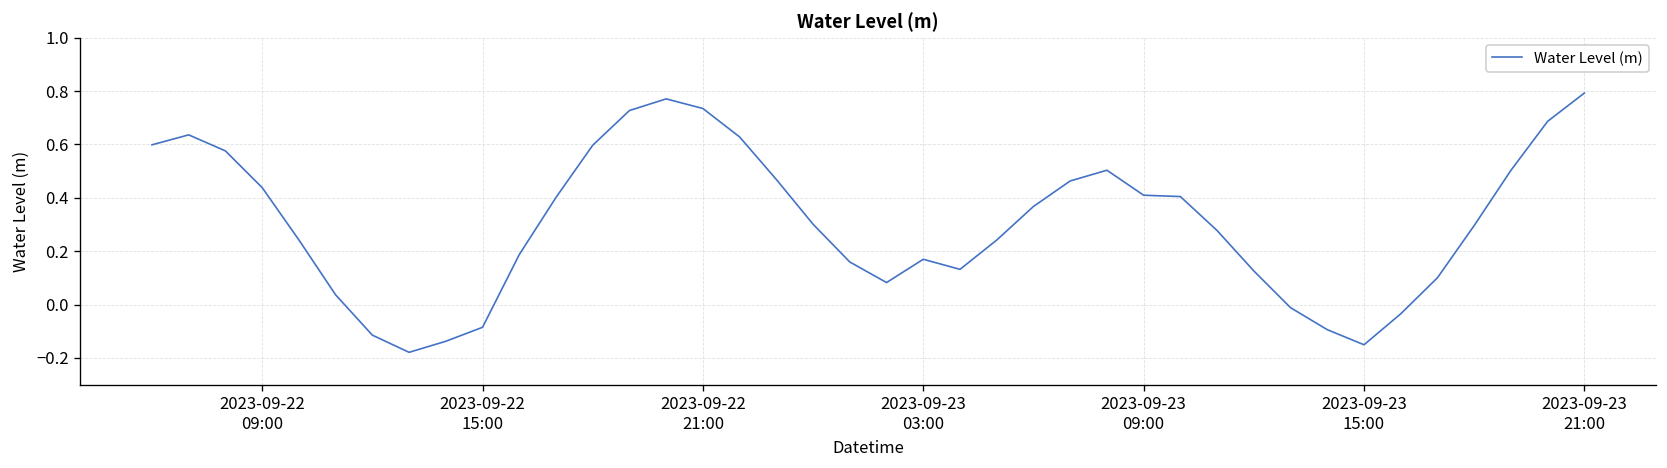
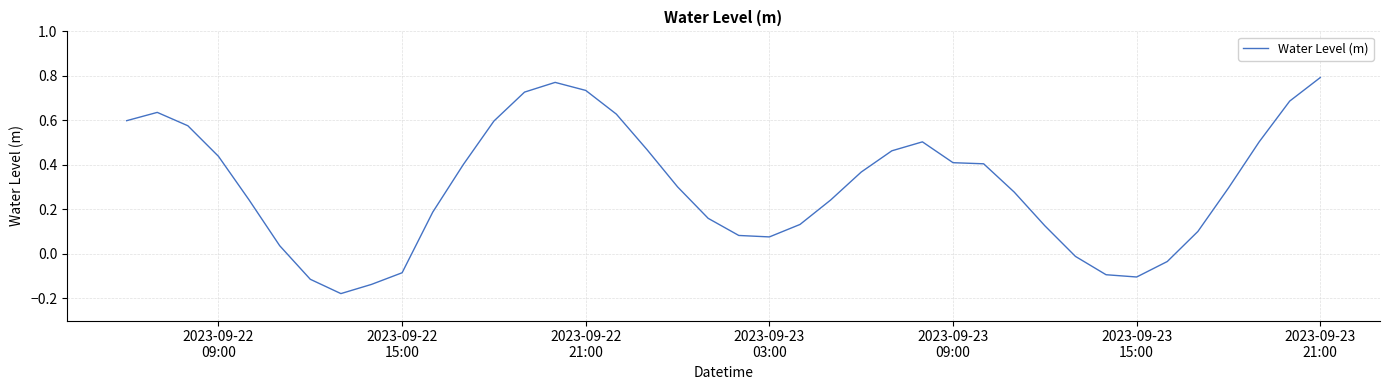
2023-09-23 03:00: 0.17 -> 0.08
2023-09-23 15:00: -0.15 -> -0.10
